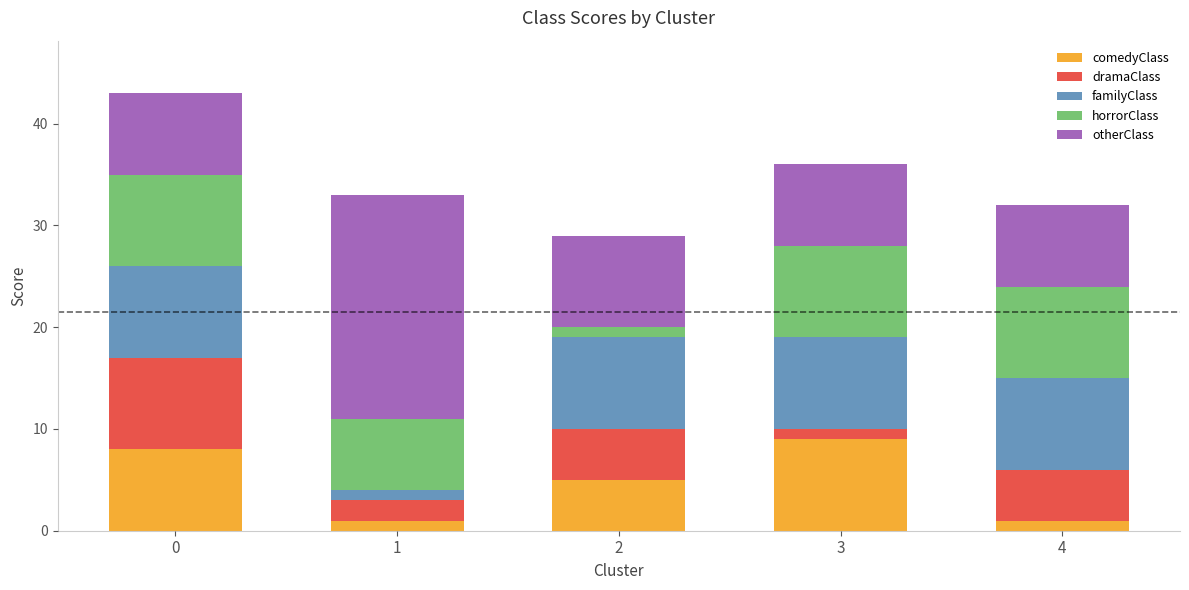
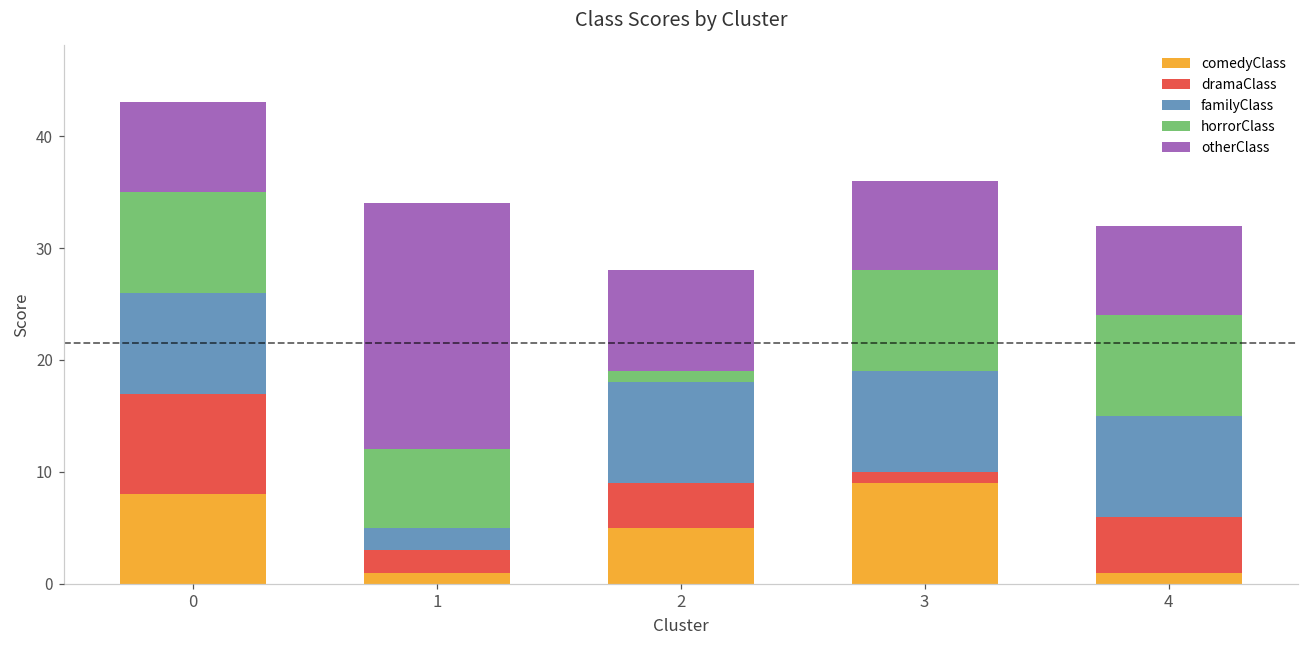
familyClass, 1: 1 -> 2
dramaClass, 2: 5 -> 4
